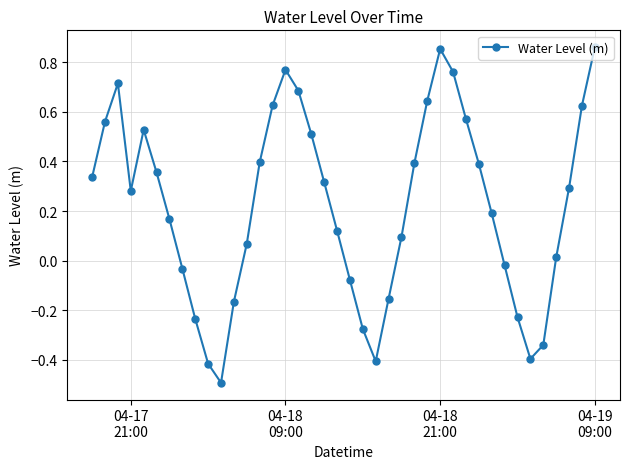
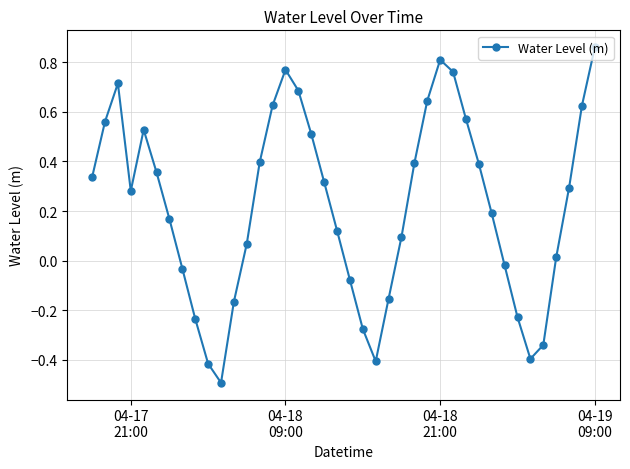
04-18 21:00: 0.85 -> 0.81
